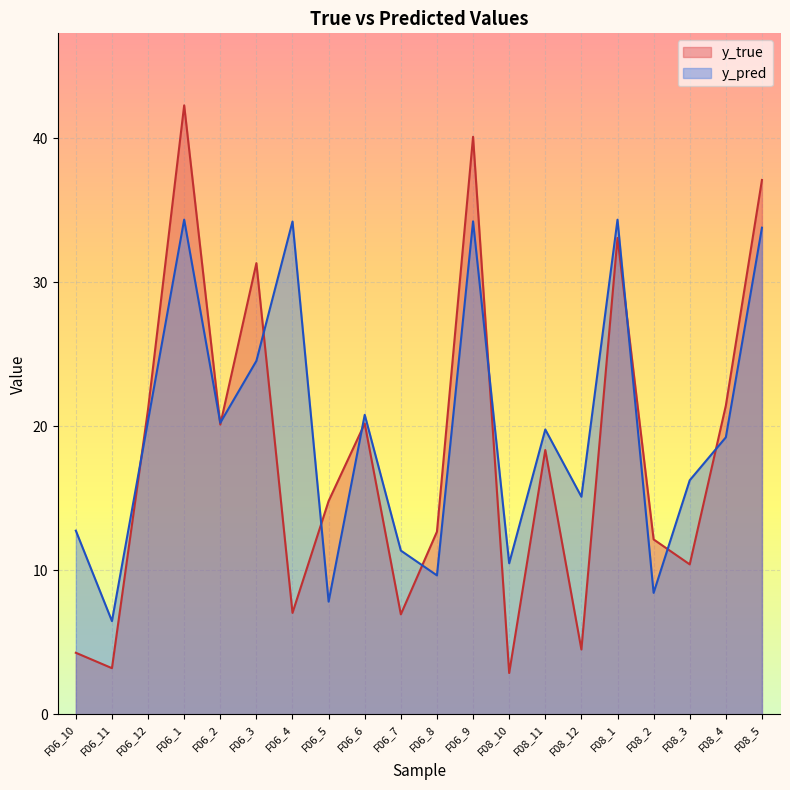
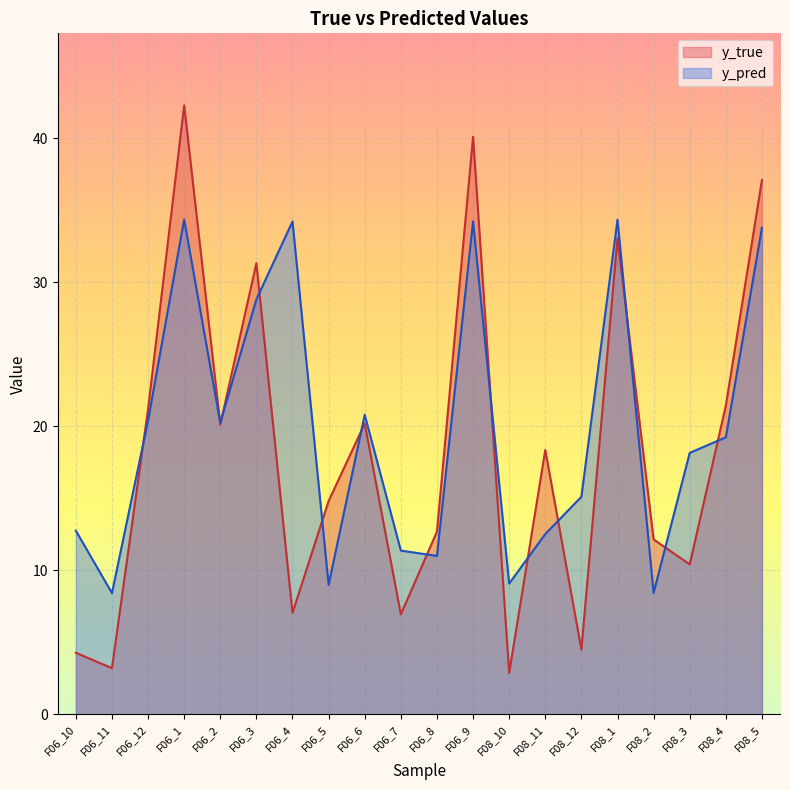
y_pred, F06_11: 6.5 -> 8.4
y_pred, F06_3: 24.5 -> 28.8
y_pred, F06_5: 7.8 -> 9.0
y_pred, F06_8: 9.7 -> 11.0
y_pred, F08_10: 10.5 -> 9.1
y_pred, F08_11: 19.8 -> 12.5
y_pred, F08_3: 16.3 -> 18.2
